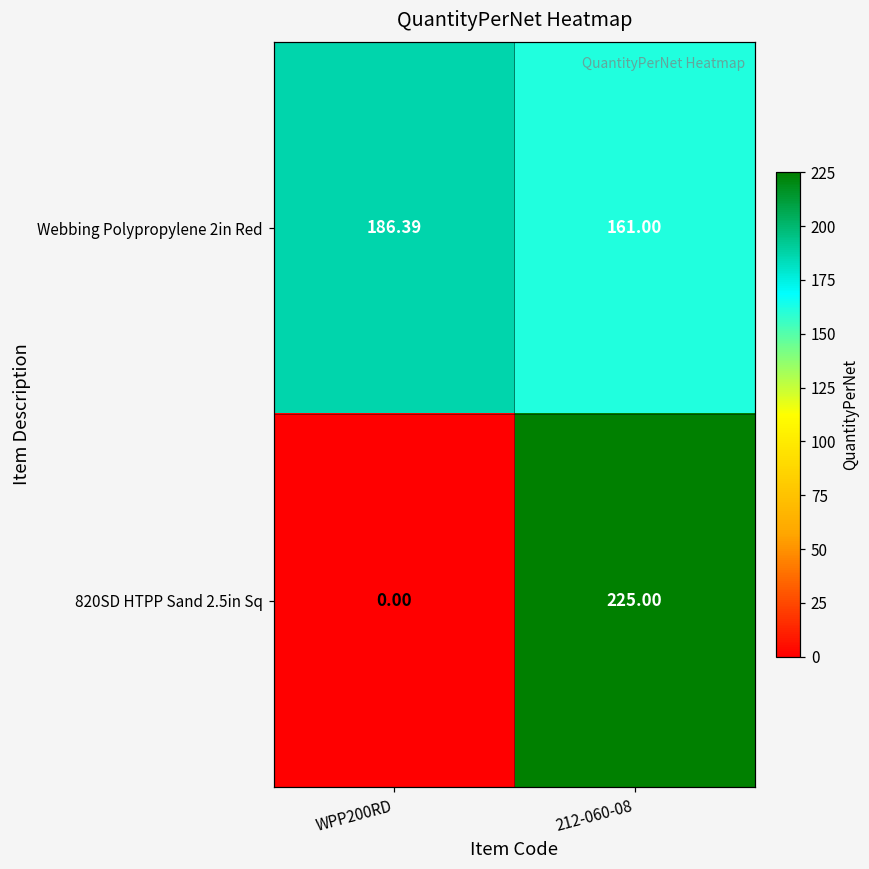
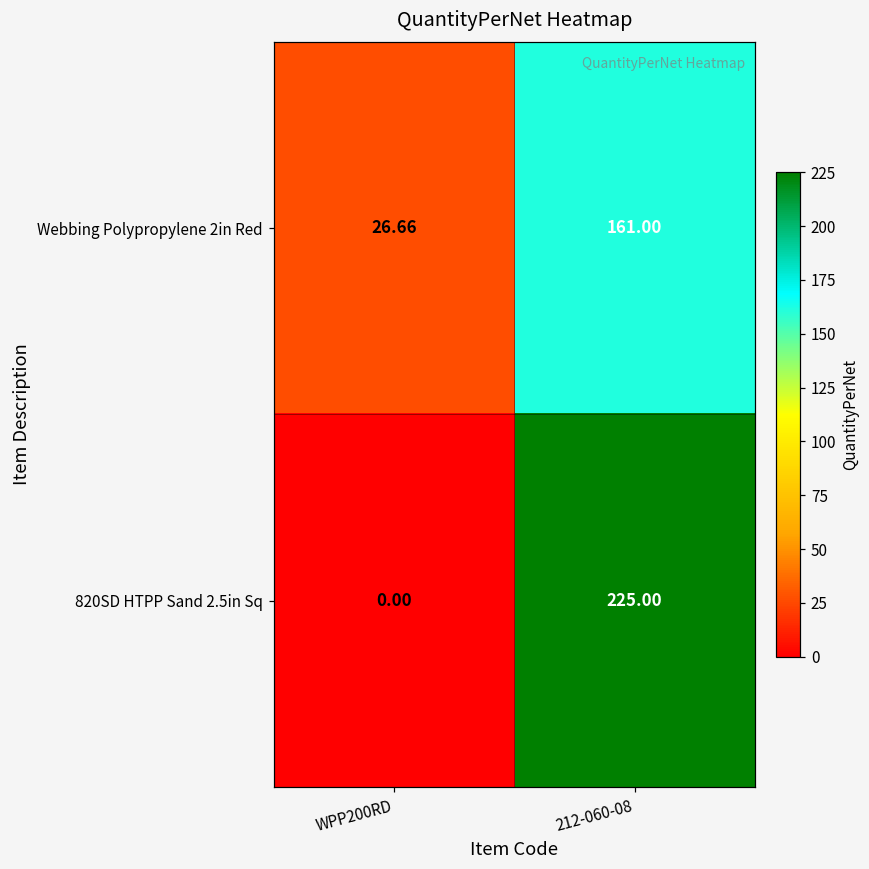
Webbing Polypropylene 2in Red, WPP200RD: 186.39 -> 26.66
